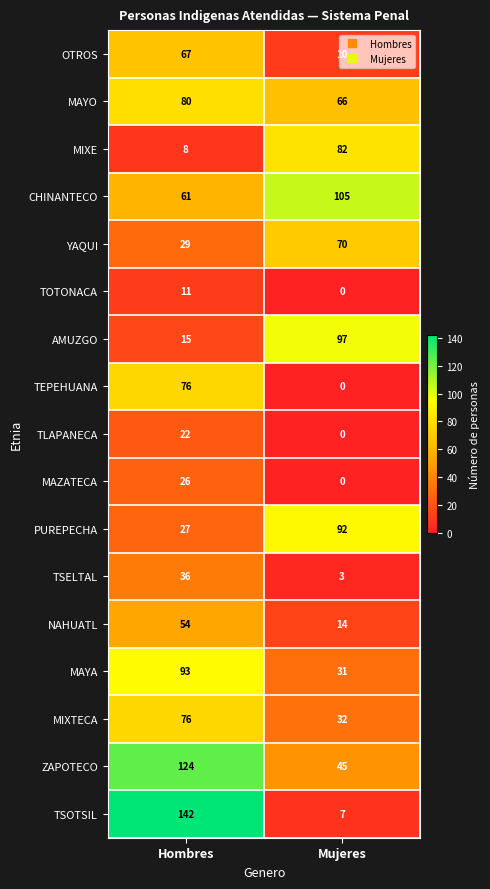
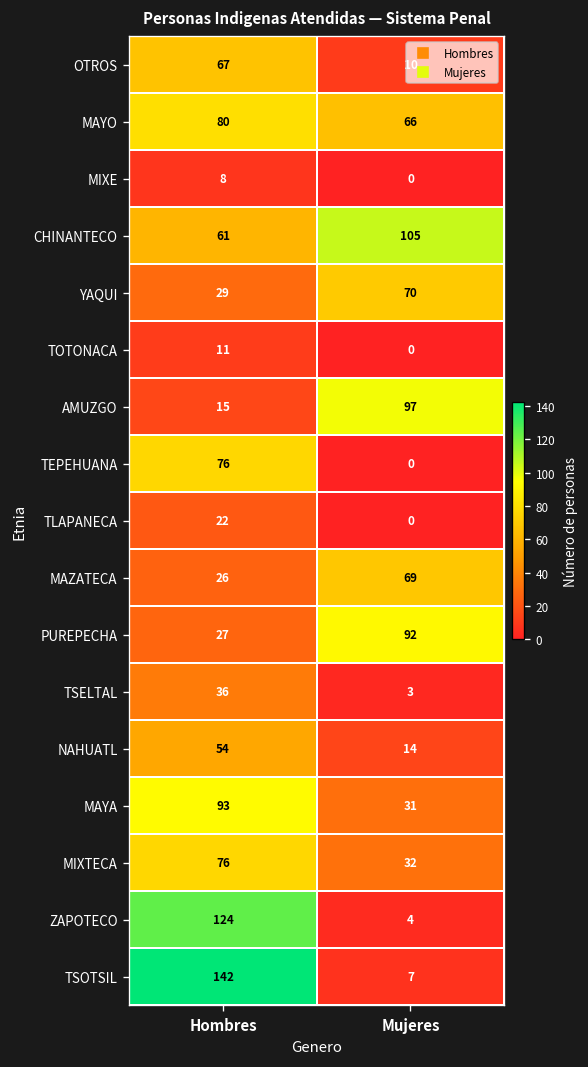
MIXE, Mujeres: 82 -> 0
MAZATECA, Mujeres: 0 -> 69
ZAPOTECO, Mujeres: 45 -> 4
